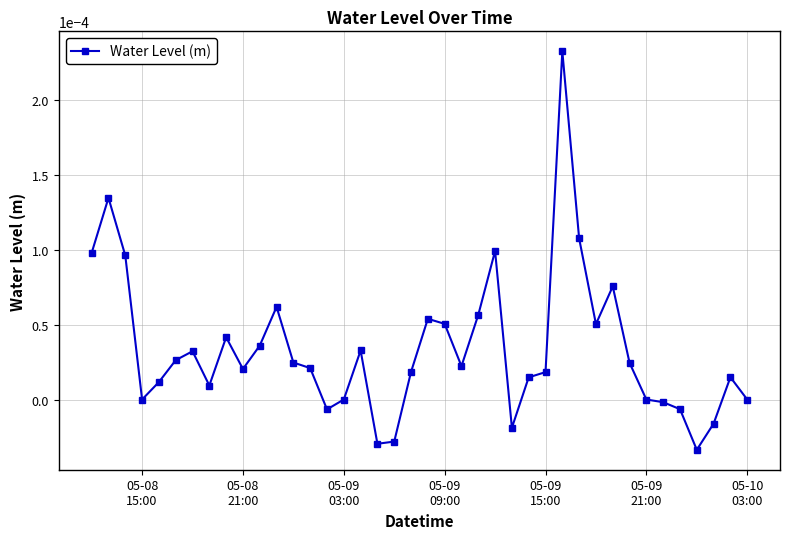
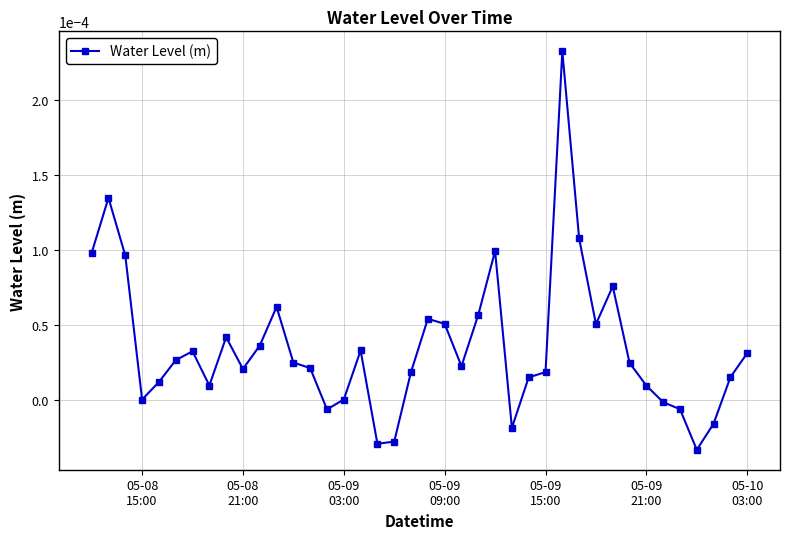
05-09 21:00: 0.00000 -> 0.00001
05-10 03:00: 0.00000 -> 0.00003
